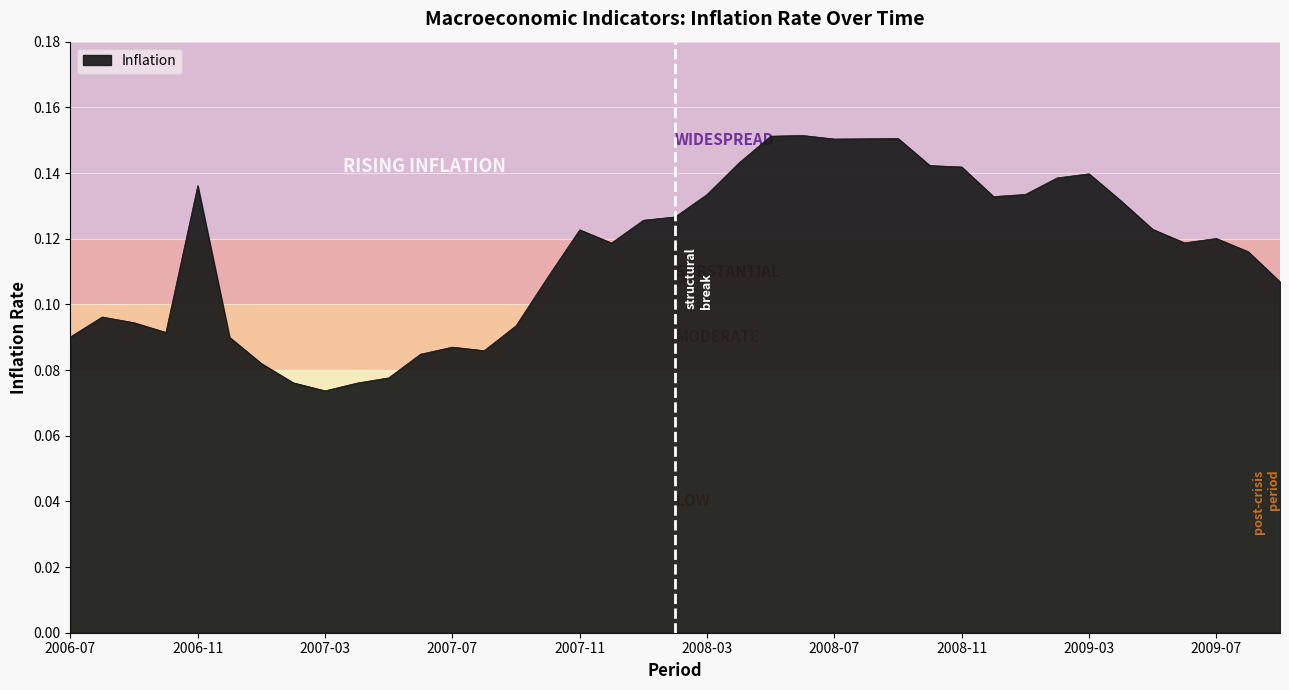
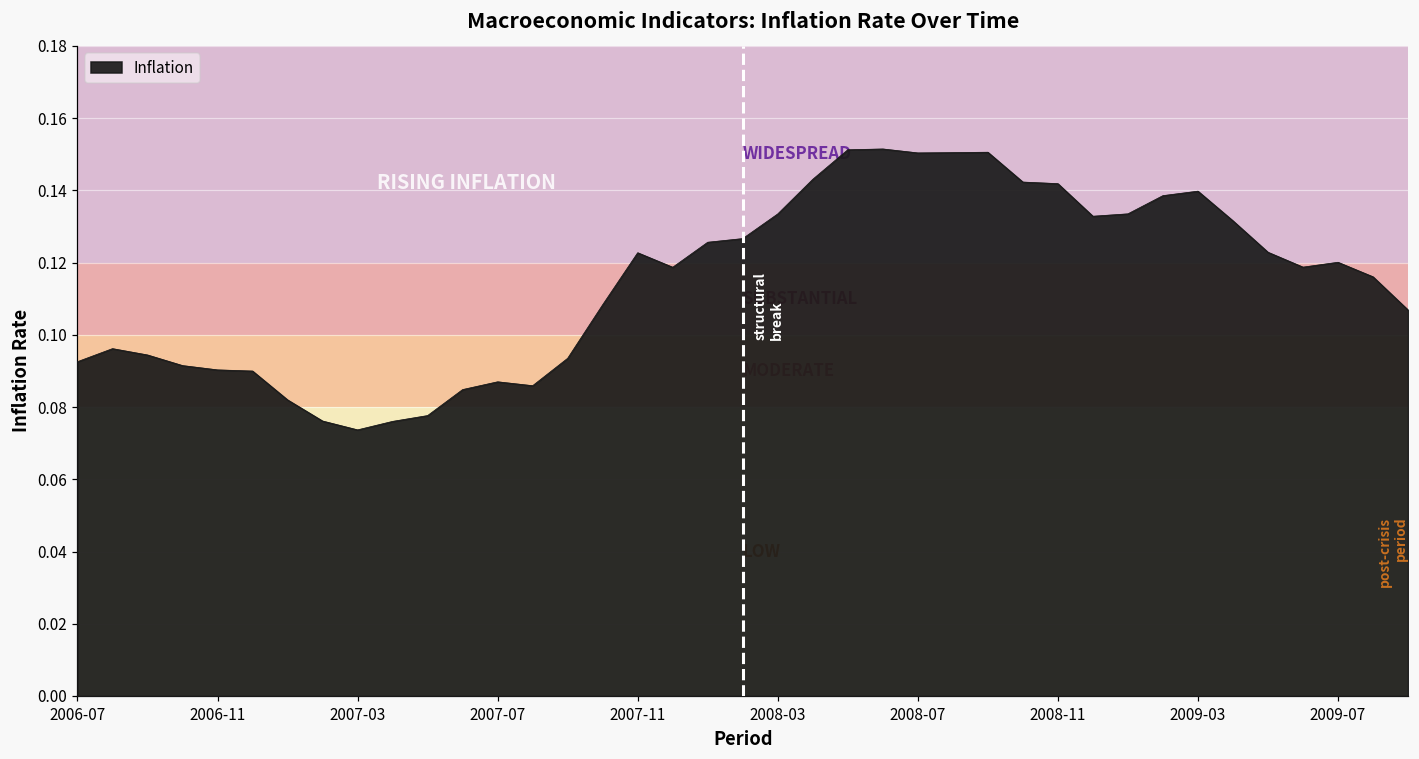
2006-07: 0.090 -> 0.093
2006-11: 0.136 -> 0.090
